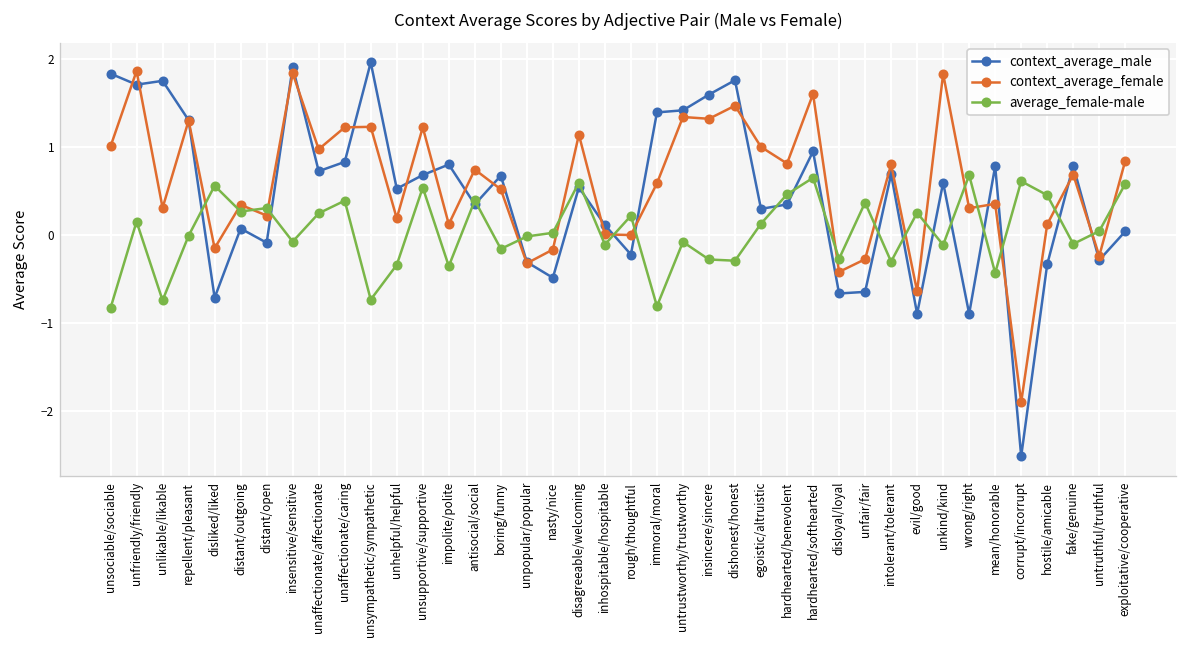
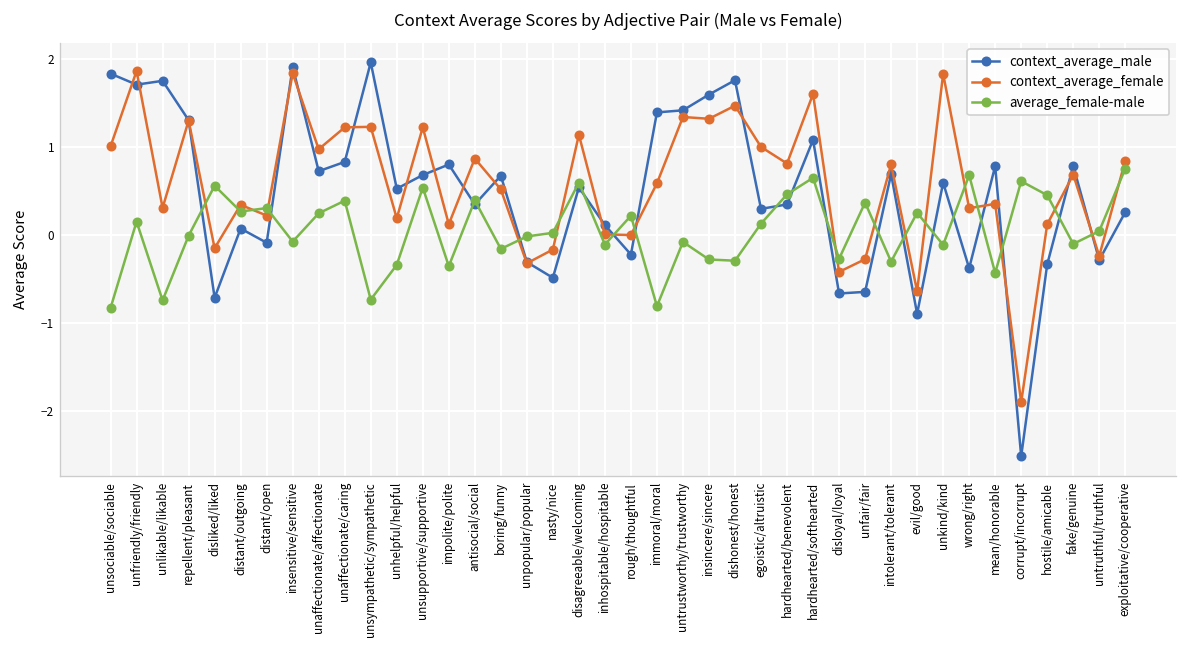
context_average_female, antisocial/social: 0.7 -> 0.9
context_average_male, hardhearted/softhearted: 1.0 -> 1.1
context_average_male, wrong/right: -0.9 -> -0.4
context_average_male, exploitative/cooperative: 0.0 -> 0.3
average_female-male, exploitative/cooperative: 0.6 -> 0.8
